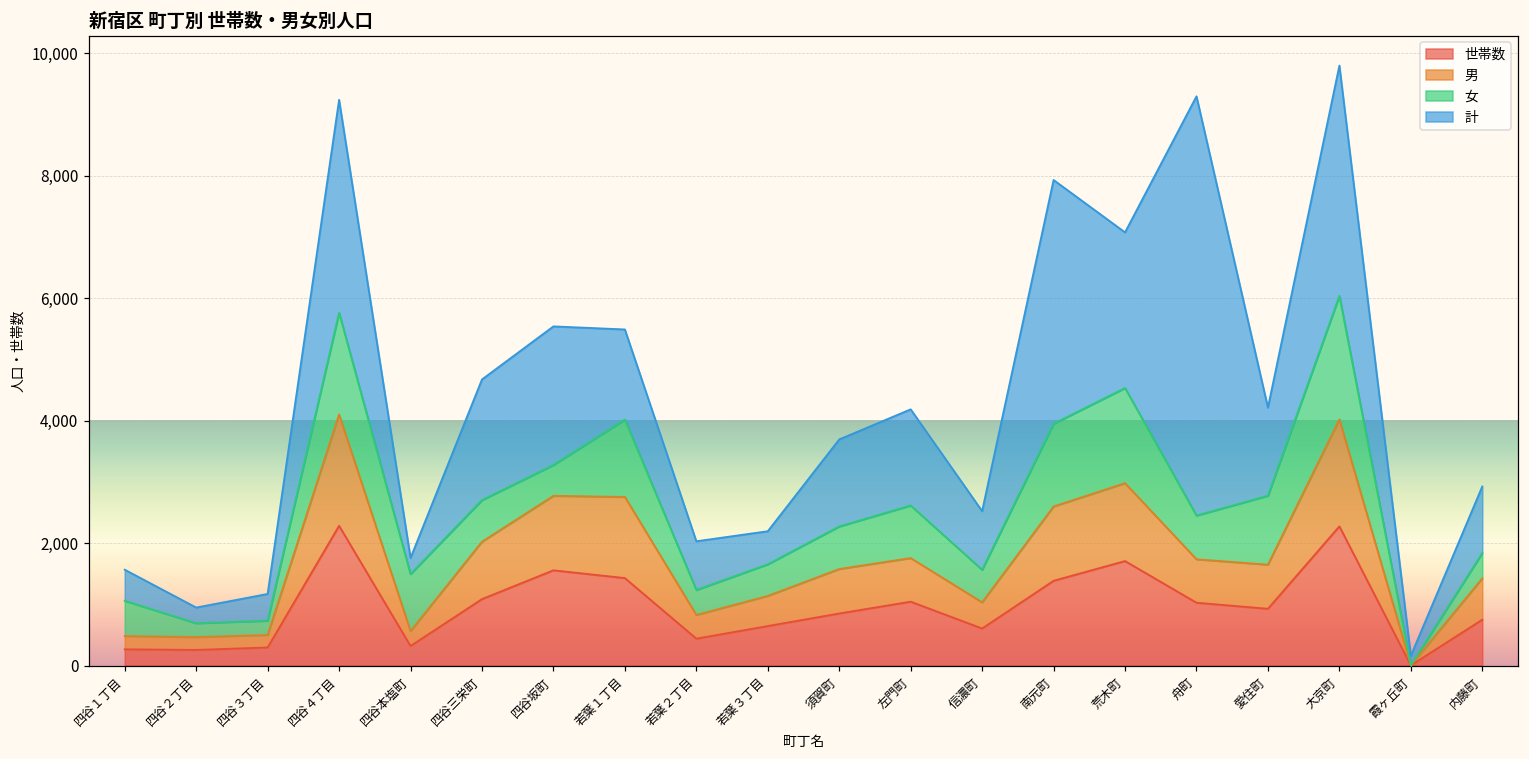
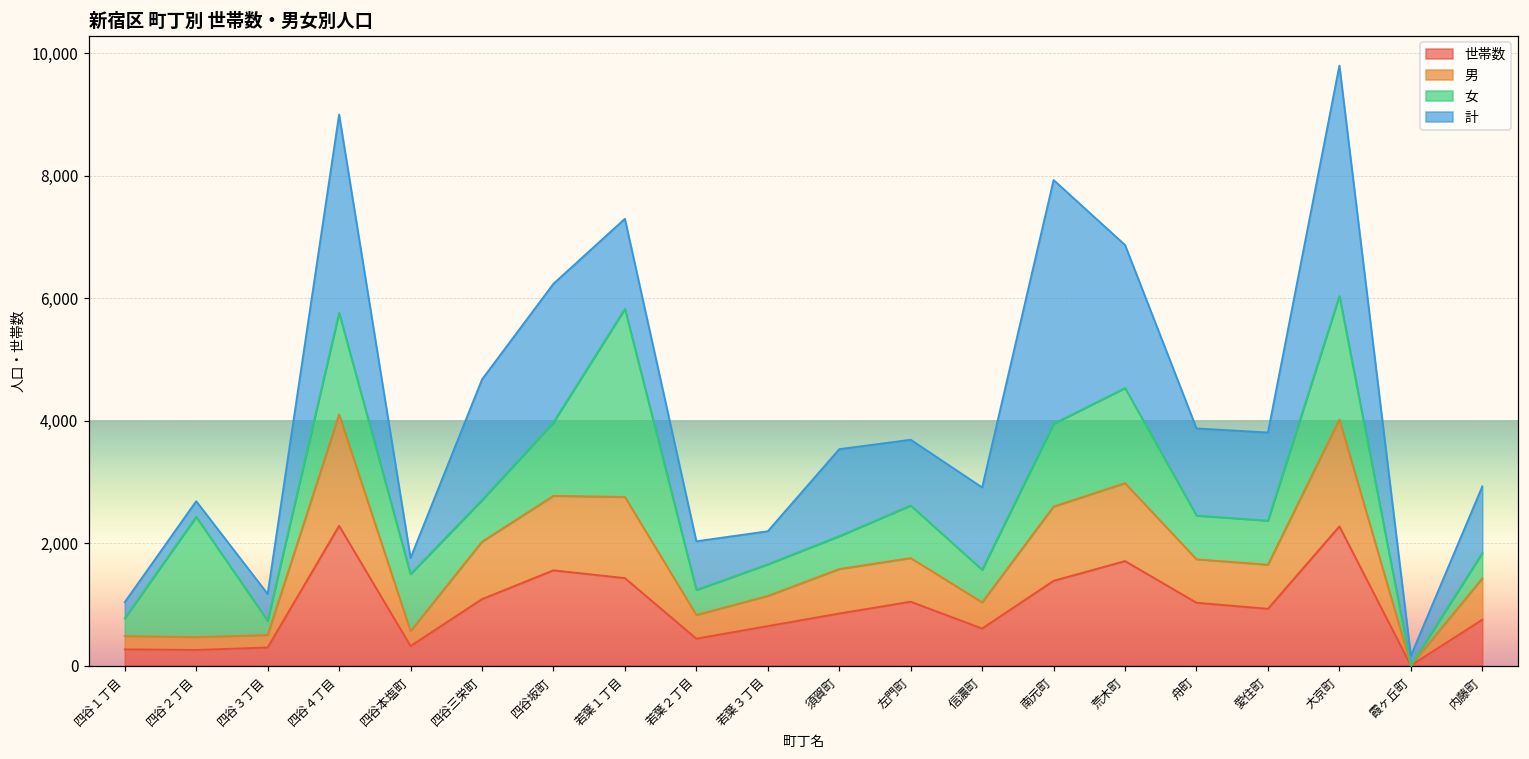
女, 四谷１丁目: 600 -> 300
計, 四谷１丁目: 500 -> 300
女, 四谷２丁目: 200 -> 2,000
計, 四谷４丁目: 3,500 -> 3,200
女, 四谷坂町: 500 -> 1,200
女, 若葉１丁目: 1,300 -> 3,100
女, 須賀町: 700 -> 500
計, 左門町: 1,600 -> 1,100
計, 信濃町: 1,000 -> 1,300
計, 荒木町: 2,500 -> 2,300
計, 舟町: 6,800 -> 1,400
女, 愛住町: 1,100 -> 700
